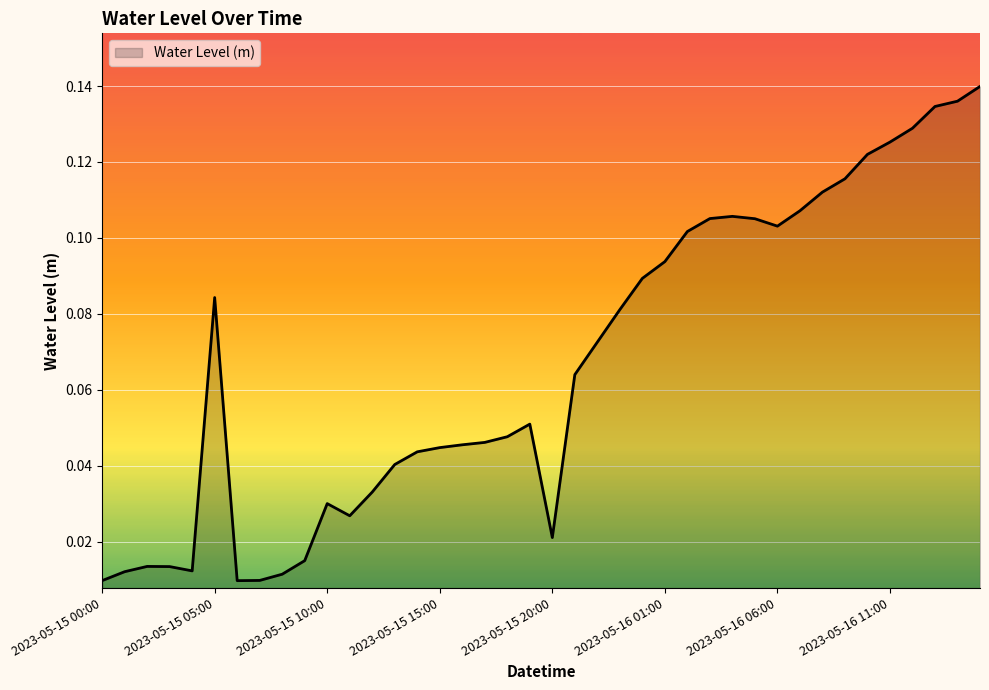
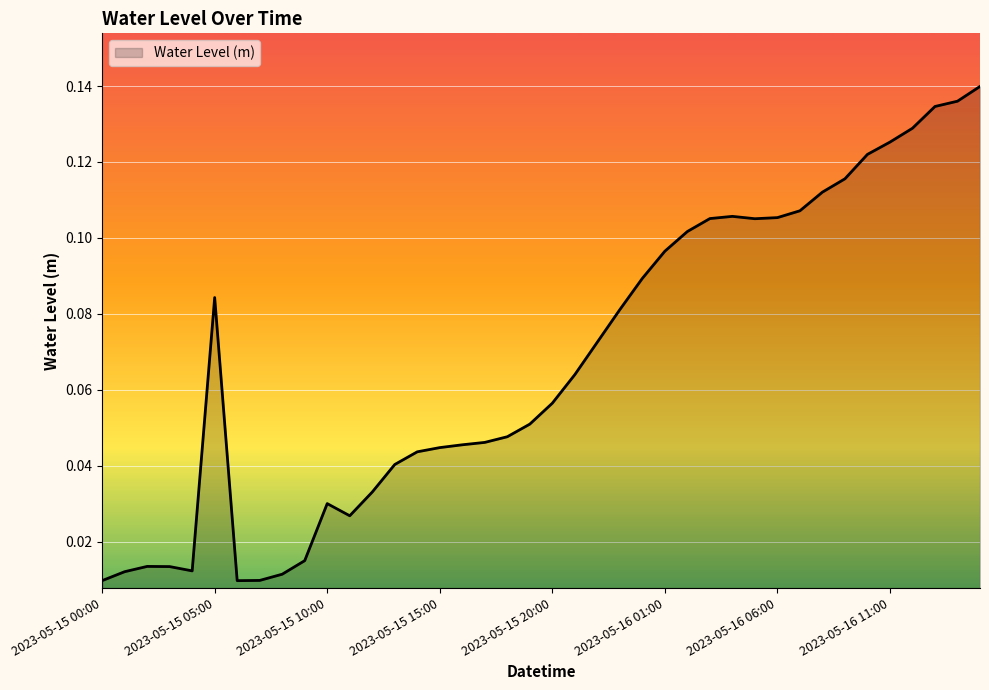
2023-05-15 20:00: 0.021 -> 0.056
2023-05-16 01:00: 0.094 -> 0.096
2023-05-16 06:00: 0.103 -> 0.105
